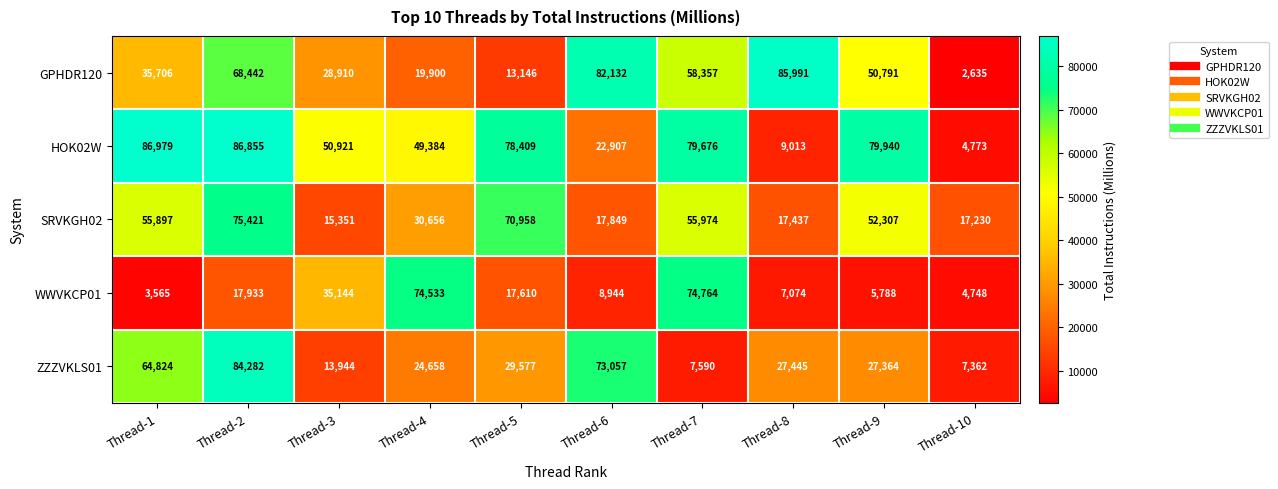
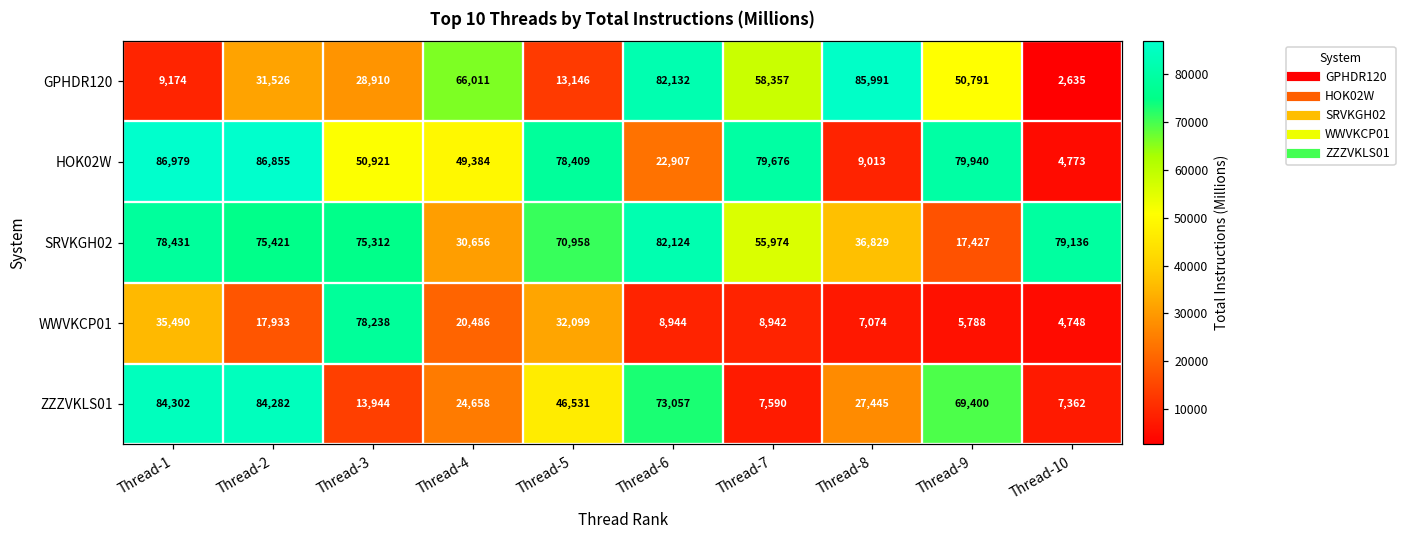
GPHDR120, Thread-1: 35,706 -> 9,174
GPHDR120, Thread-2: 68,442 -> 31,526
GPHDR120, Thread-4: 19,900 -> 66,011
SRVKGH02, Thread-1: 55,897 -> 78,431
SRVKGH02, Thread-3: 15,351 -> 75,312
SRVKGH02, Thread-6: 17,849 -> 82,124
SRVKGH02, Thread-8: 17,437 -> 36,829
SRVKGH02, Thread-9: 52,307 -> 17,427
SRVKGH02, Thread-10: 17,230 -> 79,136
WWVKCP01, Thread-1: 3,565 -> 35,490
WWVKCP01, Thread-3: 35,144 -> 78,238
WWVKCP01, Thread-4: 74,533 -> 20,486
WWVKCP01, Thread-5: 17,610 -> 32,099
WWVKCP01, Thread-7: 74,764 -> 8,942
ZZZVKLS01, Thread-1: 64,824 -> 84,302
ZZZVKLS01, Thread-5: 29,577 -> 46,531
ZZZVKLS01, Thread-9: 27,364 -> 69,400
